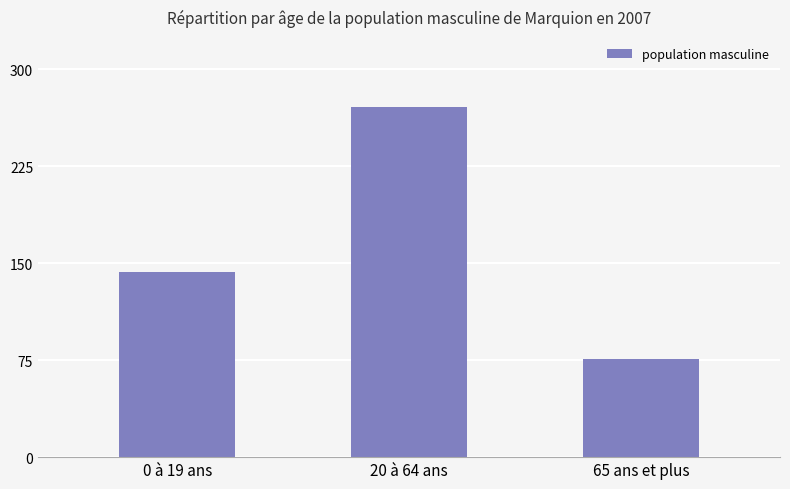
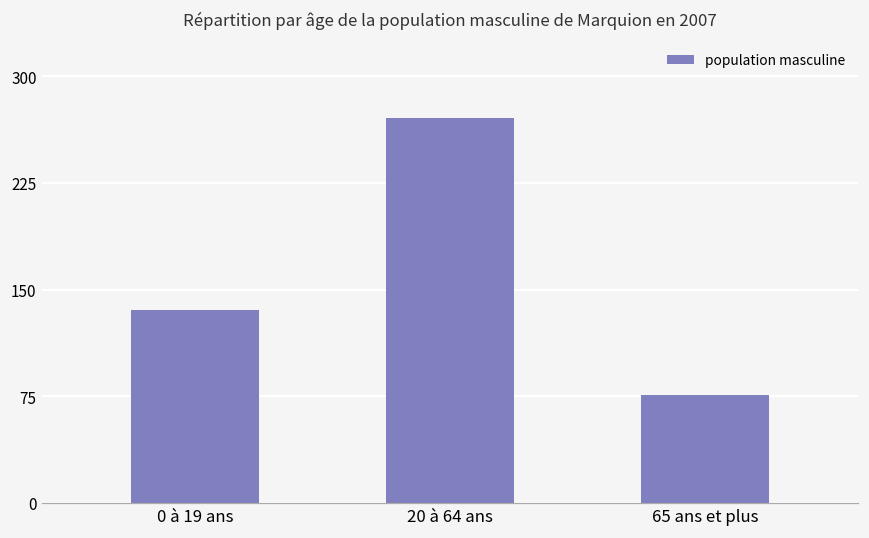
0 à 19 ans: 143 -> 136
